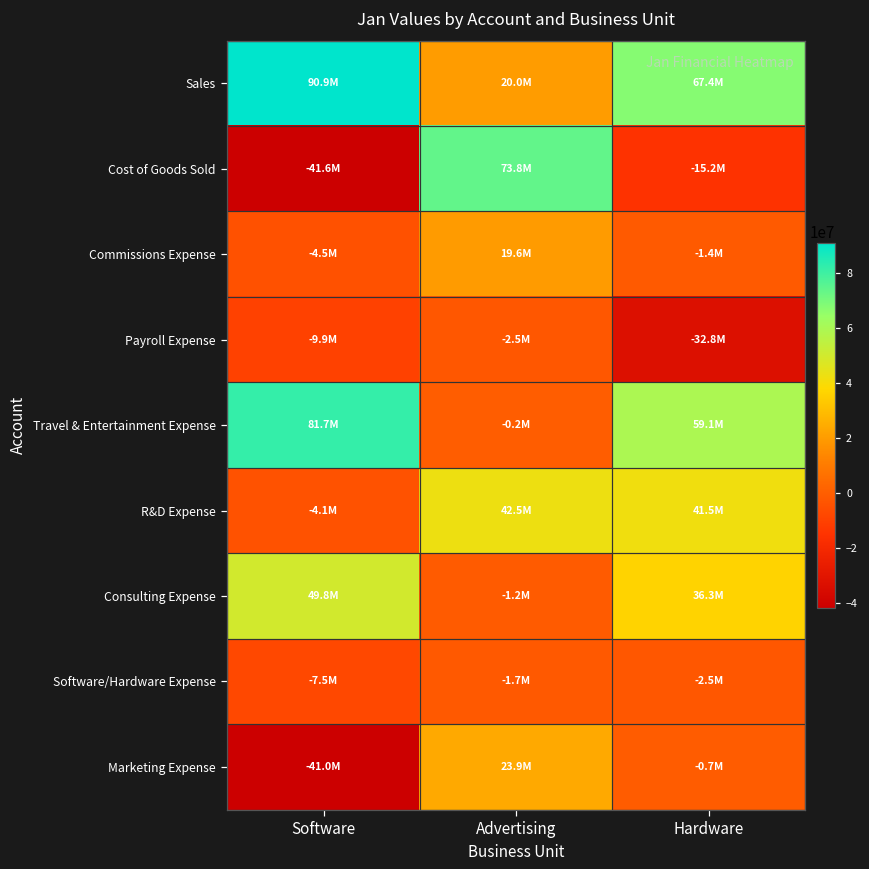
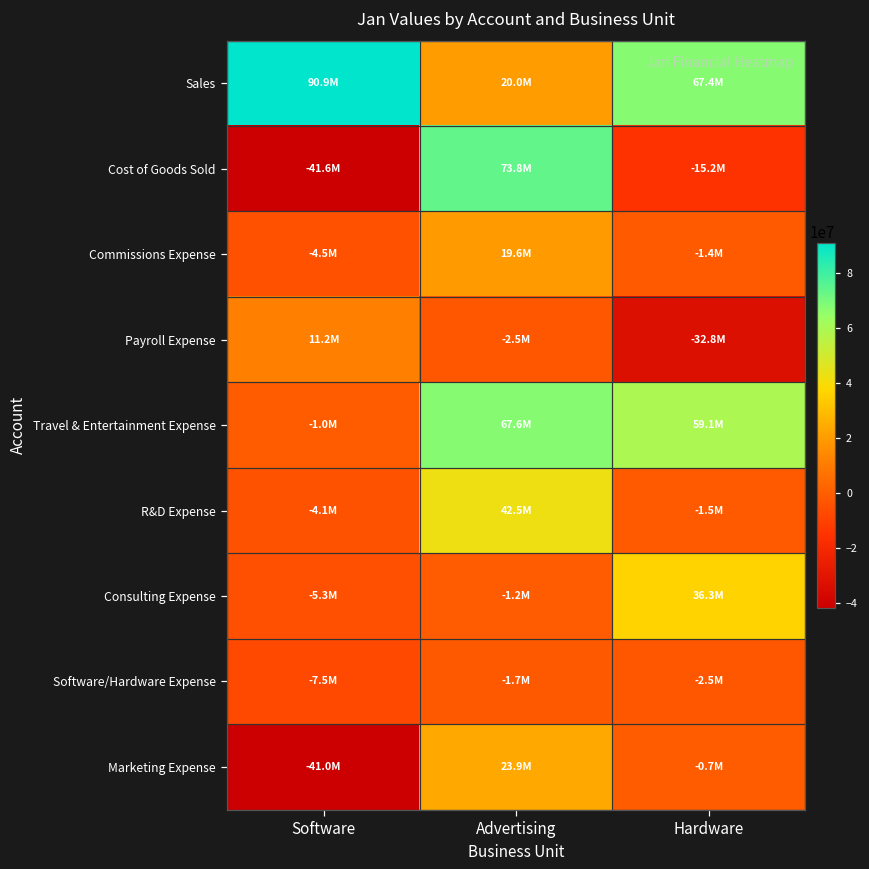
Payroll Expense, Software: -9.9M -> 11.2M
Travel & Entertainment Expense, Software: 81.7M -> -1.0M
Travel & Entertainment Expense, Advertising: -0.2M -> 67.6M
R&D Expense, Hardware: 41.5M -> -1.5M
Consulting Expense, Software: 49.8M -> -5.3M
